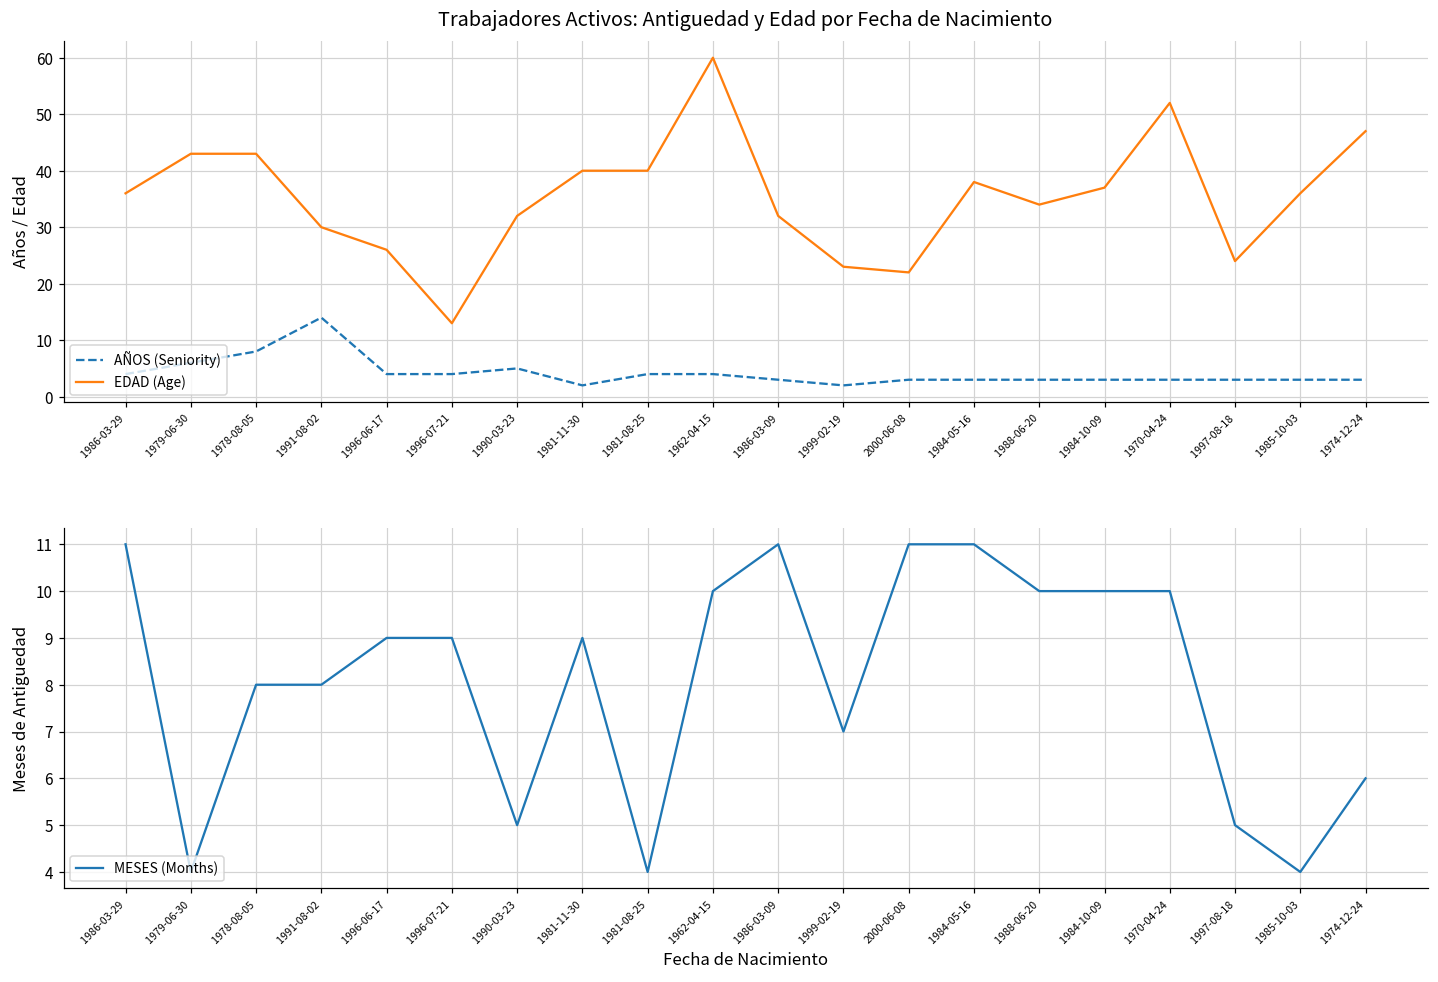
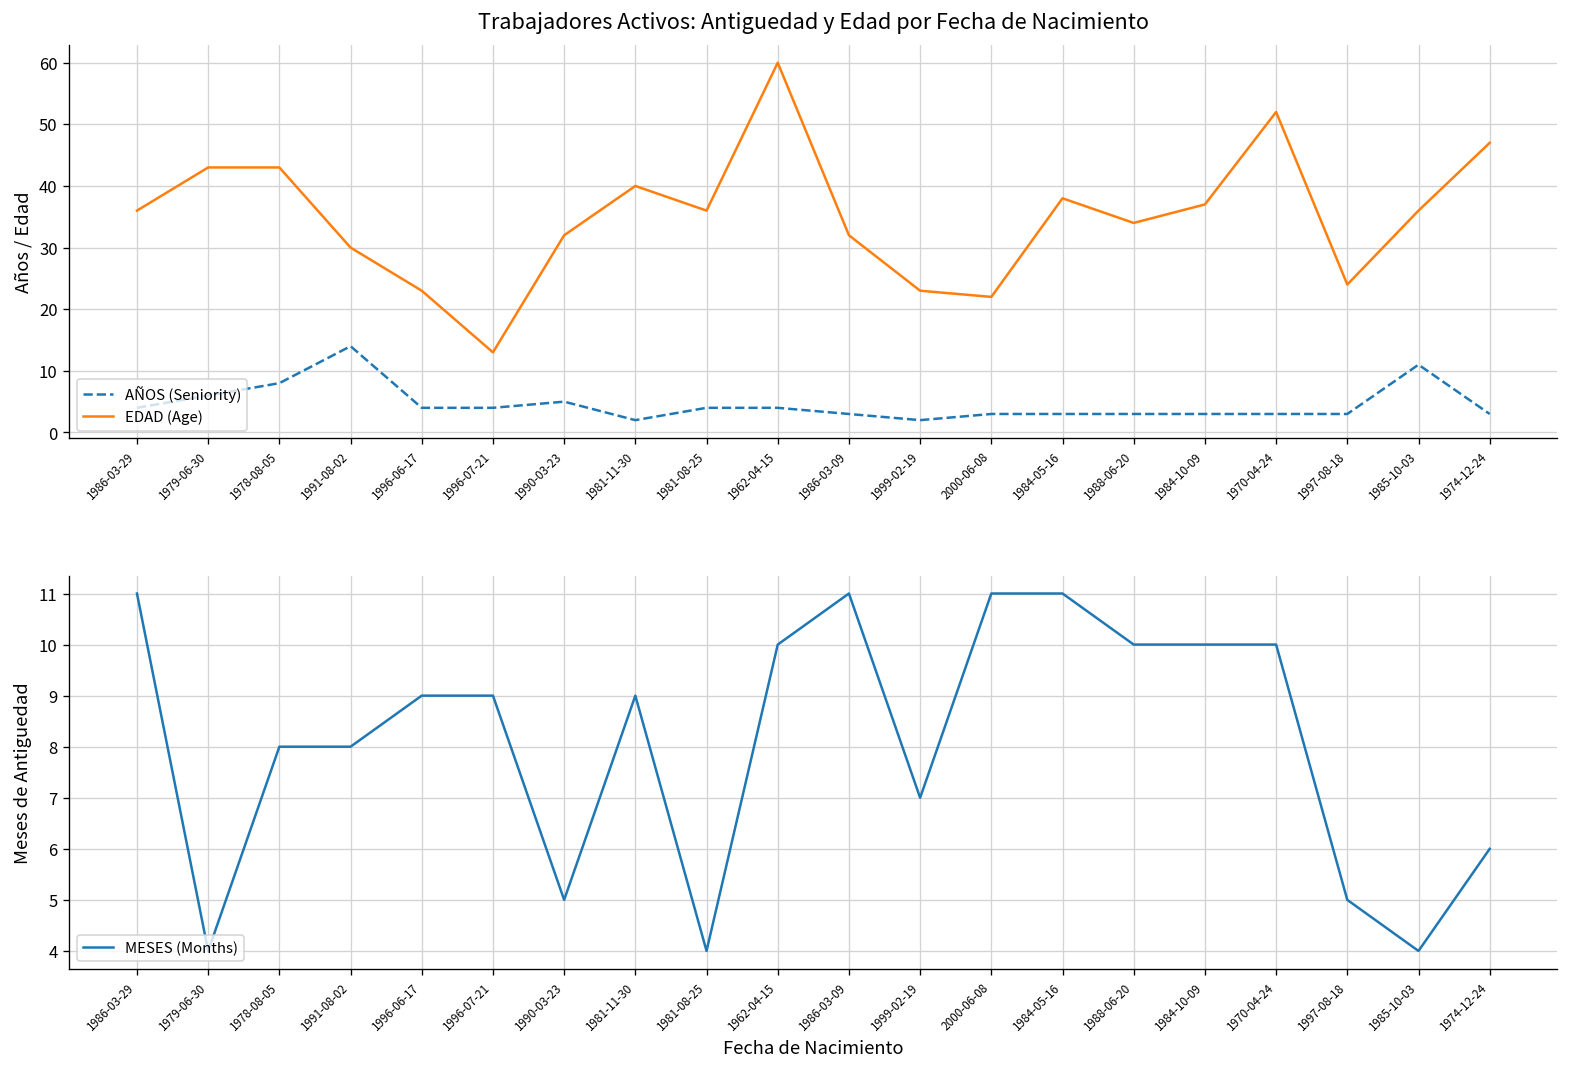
Trabajadores Activos: Antiguedad y Edad por Fecha de Nacimiento, EDAD (Age), 1996-06-17: 26 -> 23
Trabajadores Activos: Antiguedad y Edad por Fecha de Nacimiento, EDAD (Age), 1981-08-25: 40 -> 36
Trabajadores Activos: Antiguedad y Edad por Fecha de Nacimiento, AÑOS (Seniority), 1985-10-03: 3 -> 11
